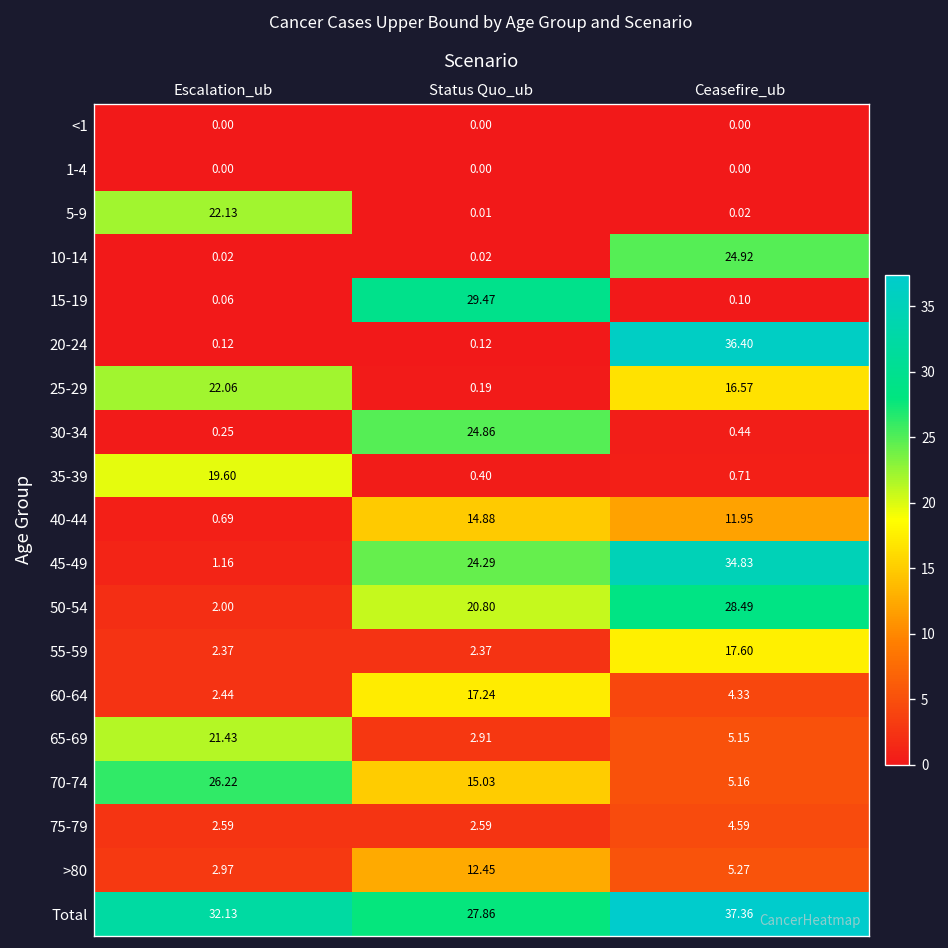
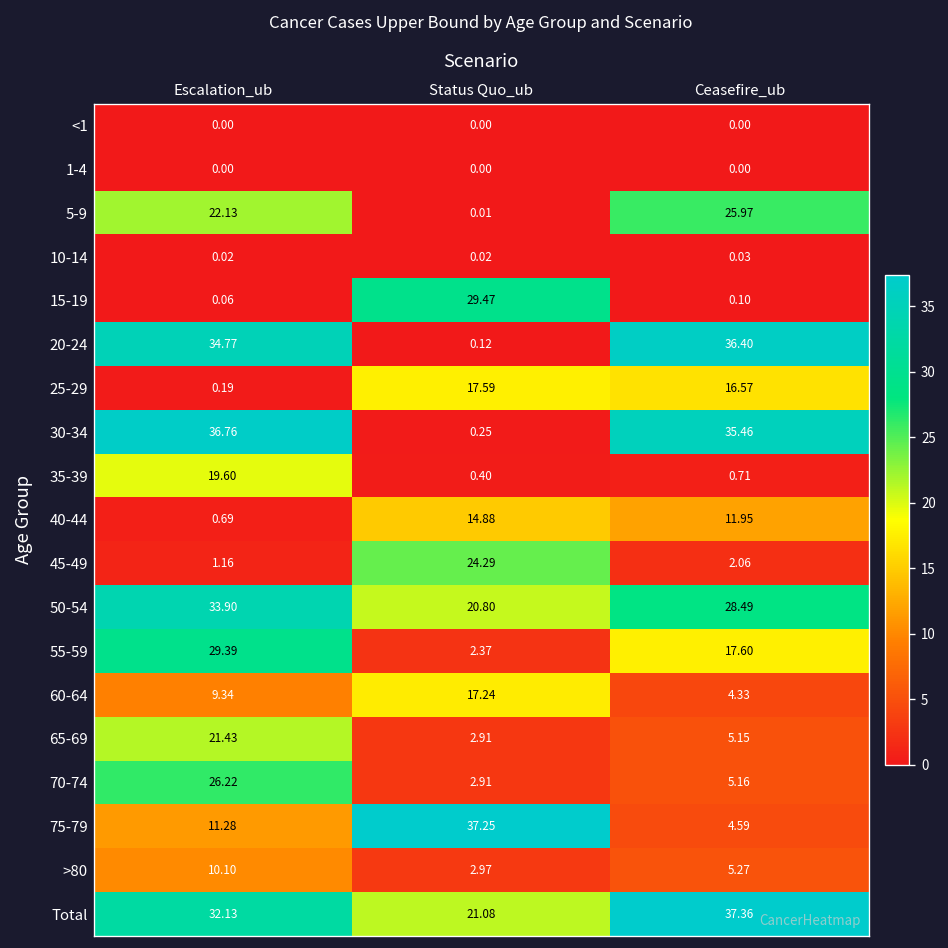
5-9, Ceasefire_ub: 0.02 -> 25.97
10-14, Ceasefire_ub: 24.92 -> 0.03
20-24, Escalation_ub: 0.12 -> 34.77
25-29, Escalation_ub: 22.06 -> 0.19
25-29, Status Quo_ub: 0.19 -> 17.59
30-34, Escalation_ub: 0.25 -> 36.76
30-34, Status Quo_ub: 24.86 -> 0.25
30-34, Ceasefire_ub: 0.44 -> 35.46
45-49, Ceasefire_ub: 34.83 -> 2.06
50-54, Escalation_ub: 2.00 -> 33.90
55-59, Escalation_ub: 2.37 -> 29.39
60-64, Escalation_ub: 2.44 -> 9.34
70-74, Status Quo_ub: 15.03 -> 2.91
75-79, Escalation_ub: 2.59 -> 11.28
75-79, Status Quo_ub: 2.59 -> 37.25
>80, Escalation_ub: 2.97 -> 10.10
>80, Status Quo_ub: 12.45 -> 2.97
Total, Status Quo_ub: 27.86 -> 21.08
